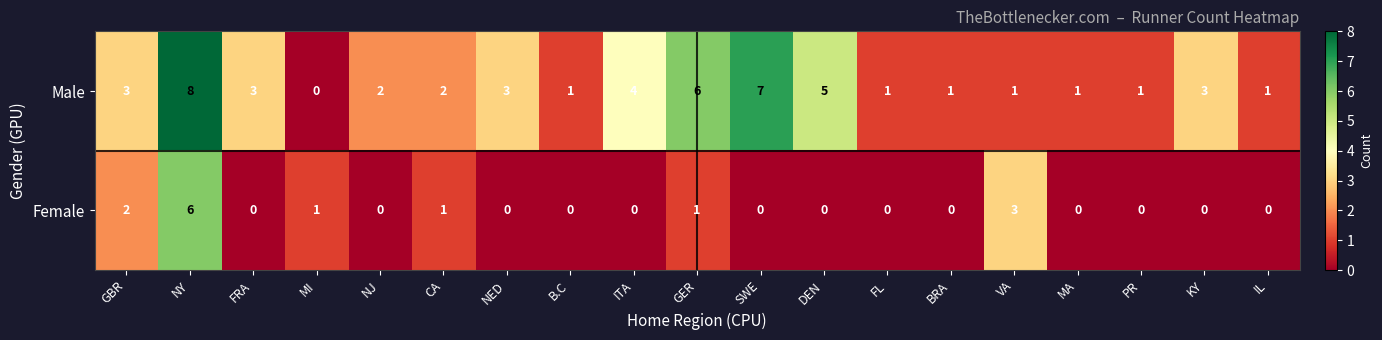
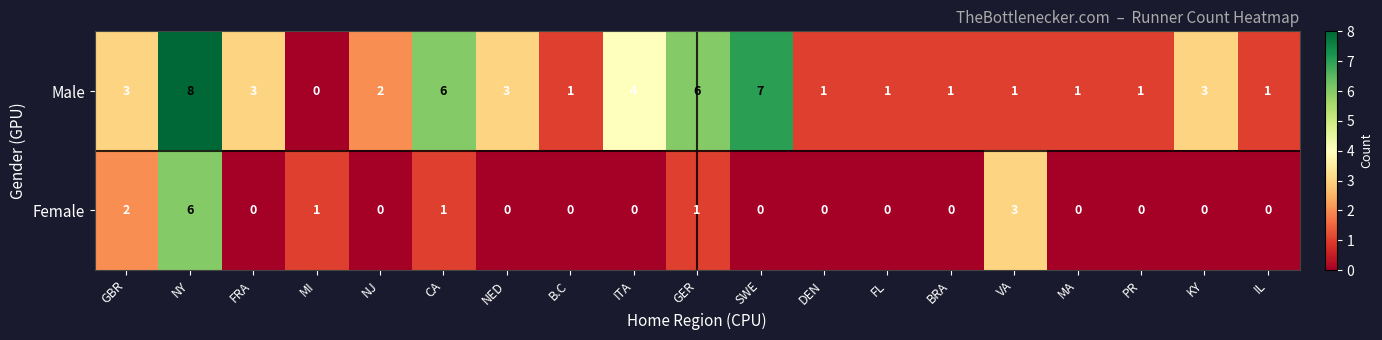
Male, CA: 2 -> 6
Male, DEN: 5 -> 1
